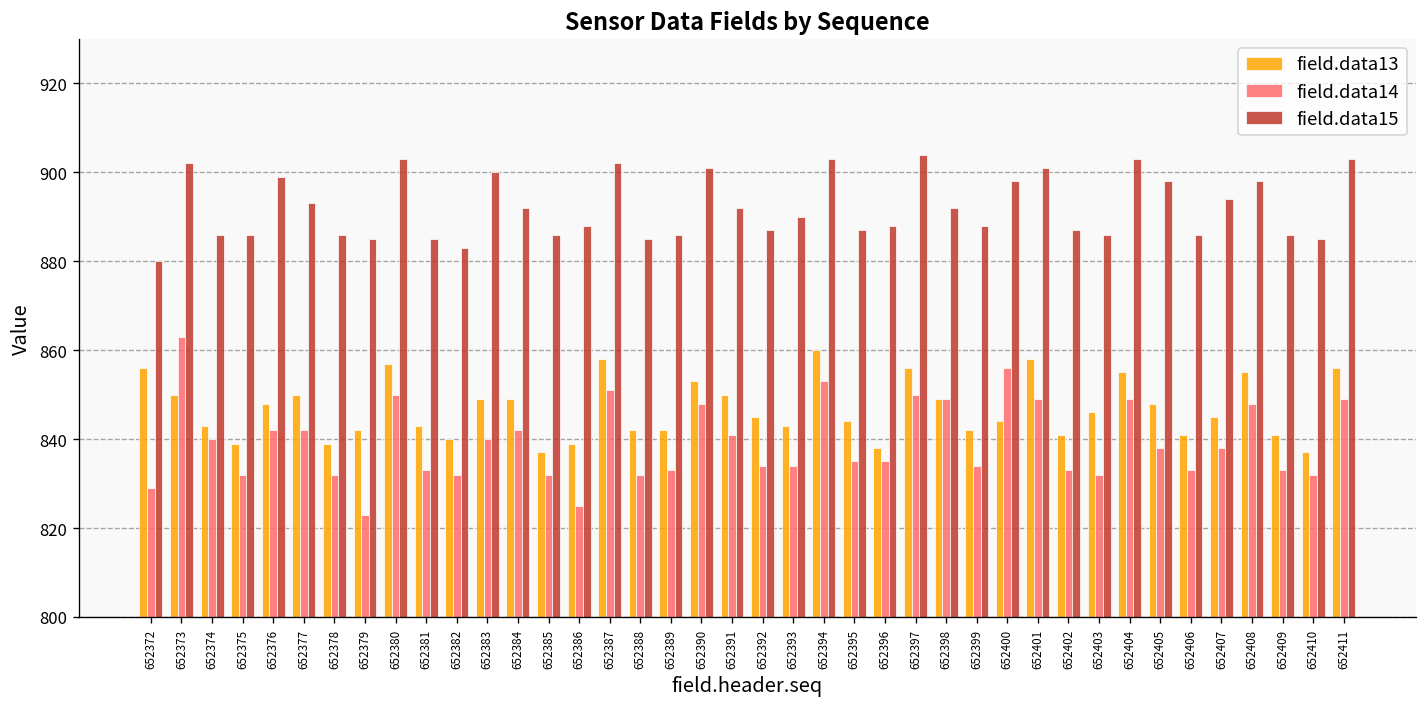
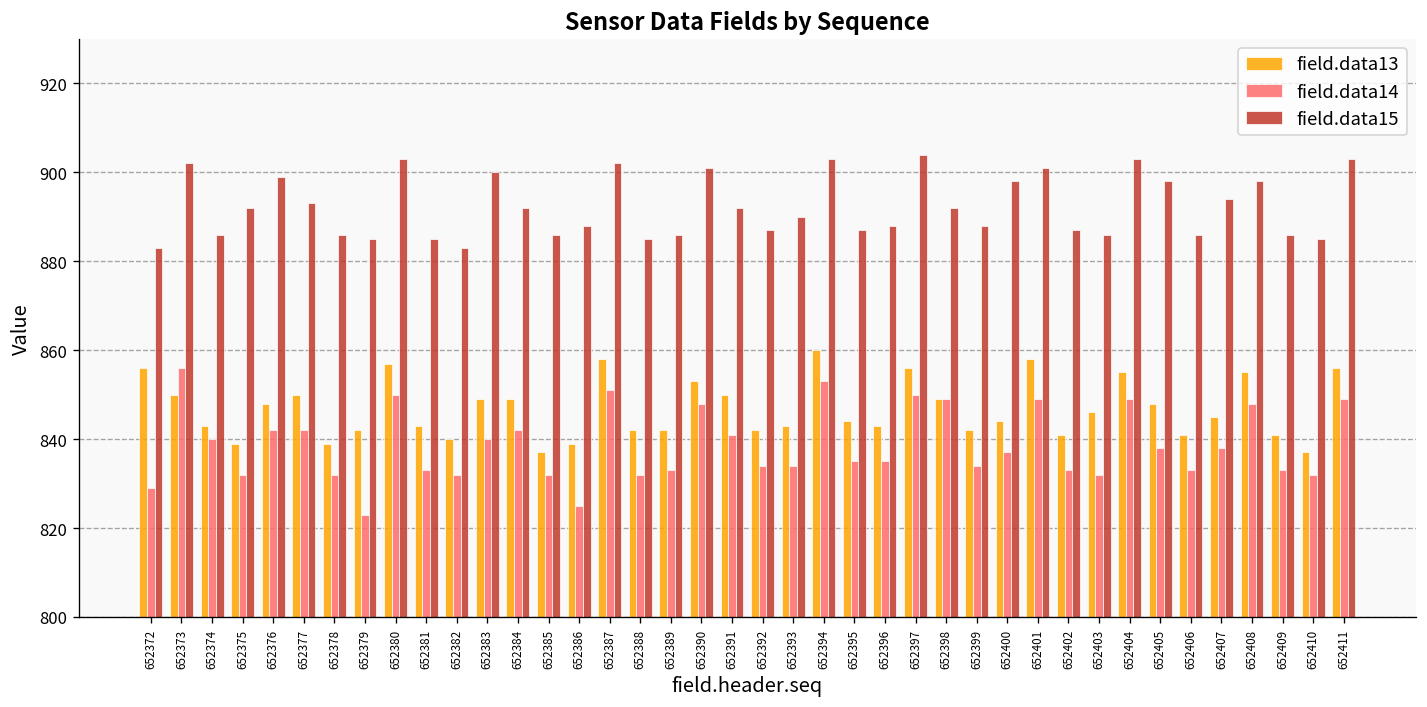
field.data15, 652372: 880 -> 883
field.data14, 652373: 863 -> 856
field.data15, 652375: 886 -> 892
field.data13, 652392: 845 -> 842
field.data13, 652396: 838 -> 843
field.data14, 652400: 856 -> 837
